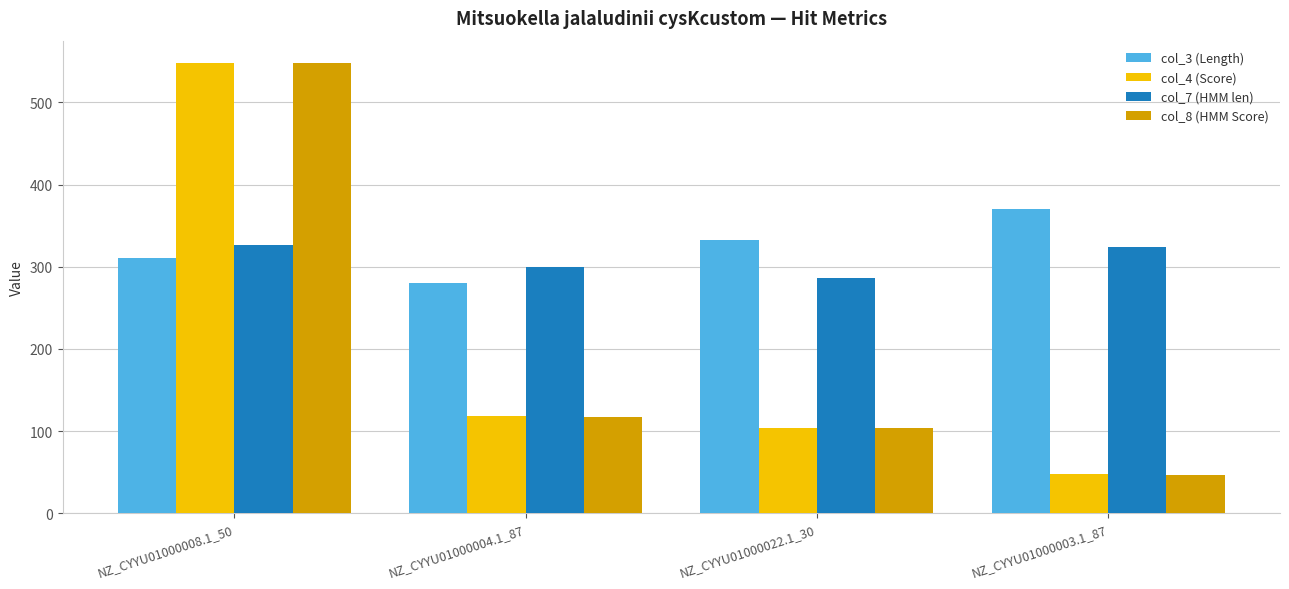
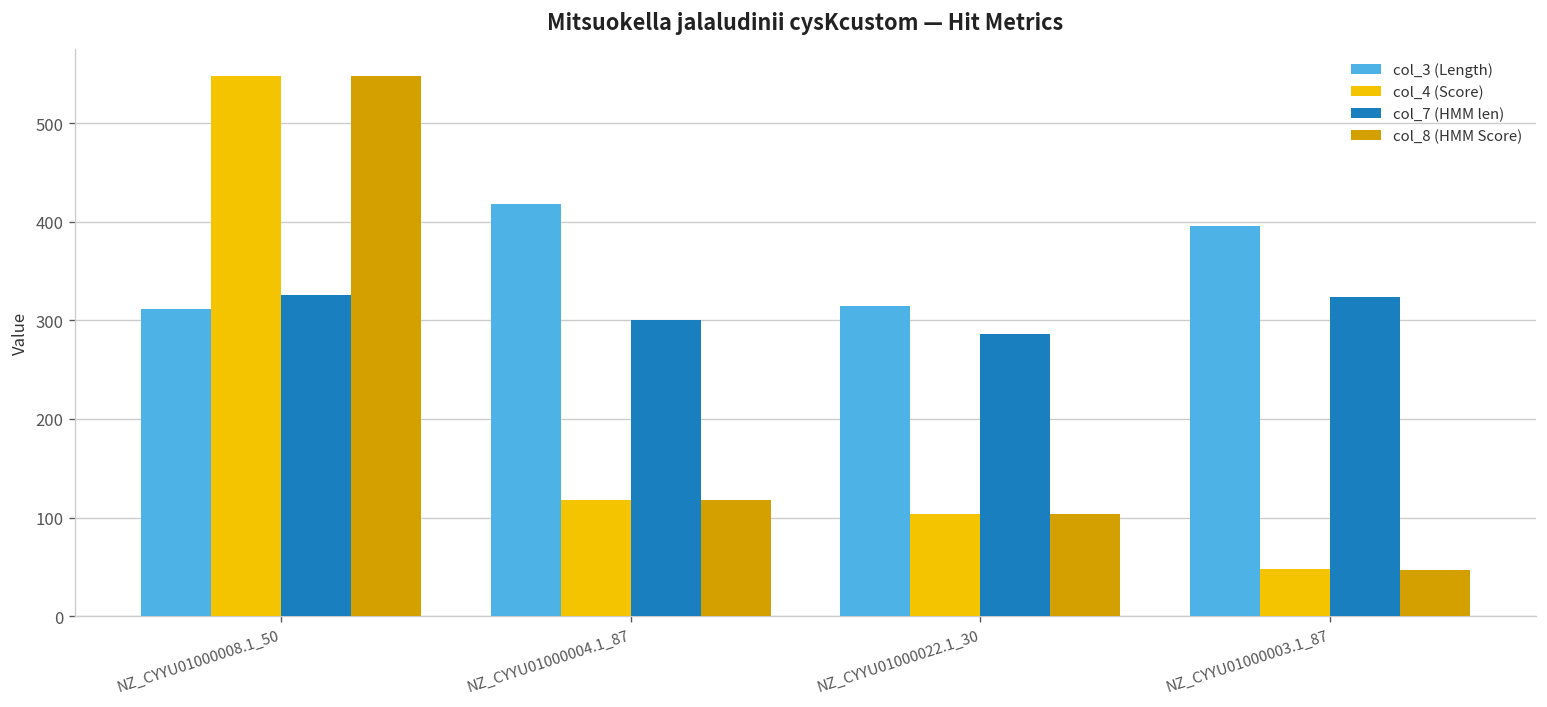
col_3 (Length), NZ_CYYU01000004.1_87: 280 -> 420
col_3 (Length), NZ_CYYU01000022.1_30: 330 -> 310
col_3 (Length), NZ_CYYU01000003.1_87: 370 -> 400
